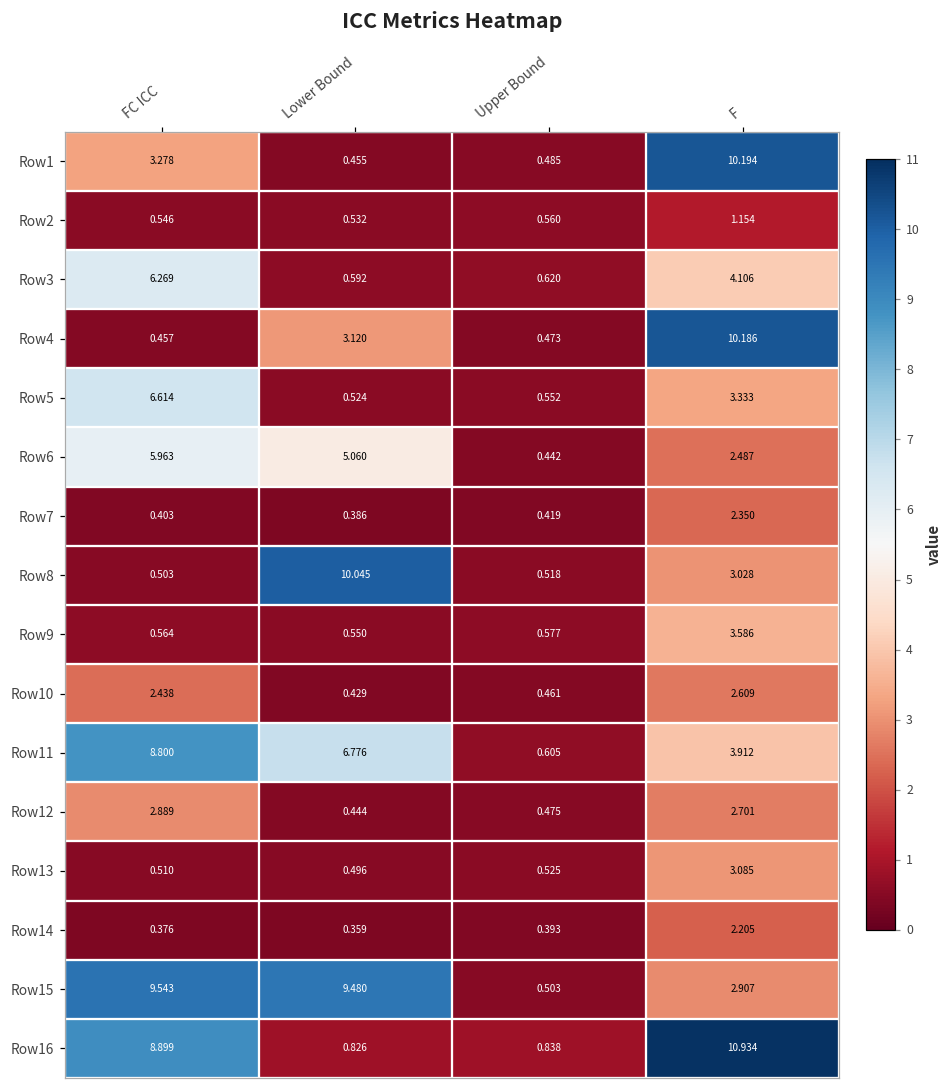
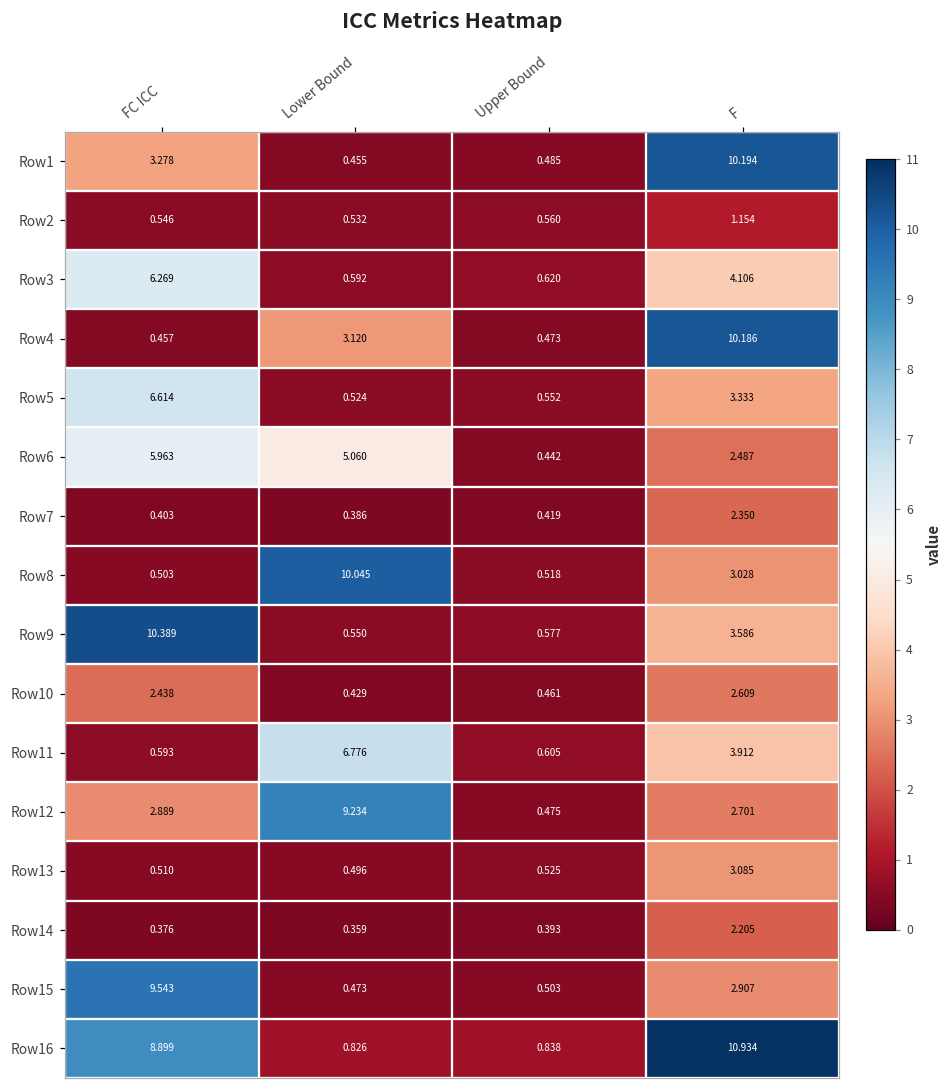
Row9, FC ICC: 0.564 -> 10.389
Row11, FC ICC: 8.800 -> 0.593
Row12, Lower Bound: 0.444 -> 9.234
Row15, Lower Bound: 9.480 -> 0.473
